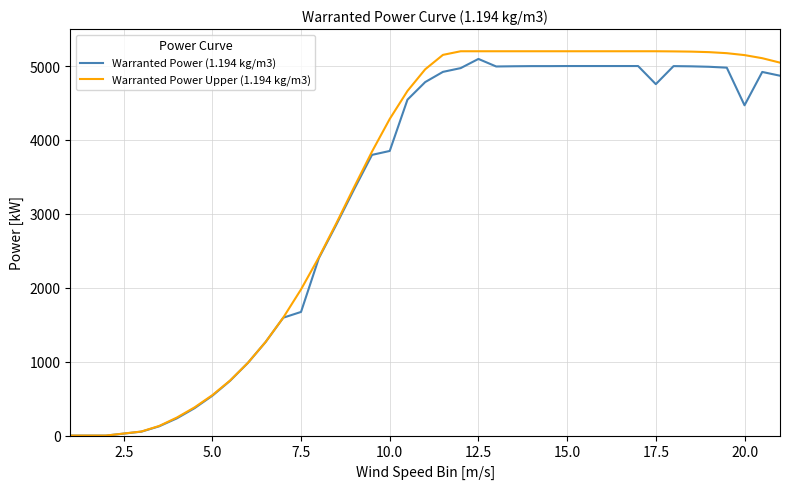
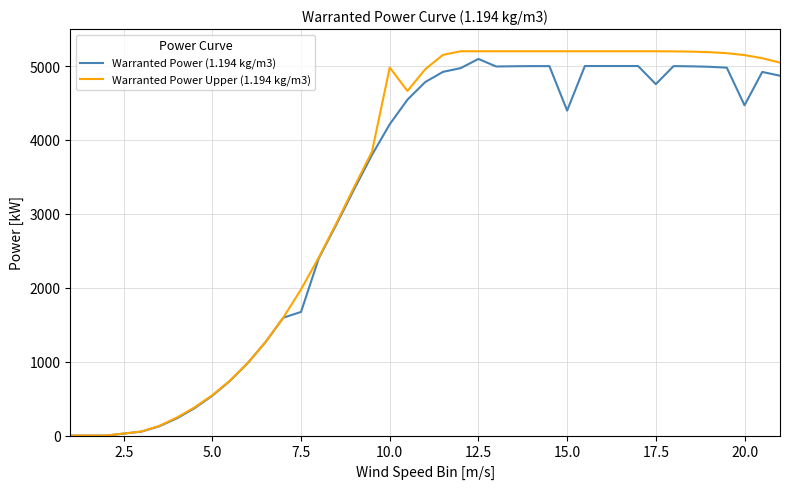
Warranted Power (1.194 kg/m3), 10.0: 3900 -> 4200
Warranted Power Upper (1.194 kg/m3), 10.0: 4300 -> 5000
Warranted Power (1.194 kg/m3), 15.0: 5000 -> 4400
